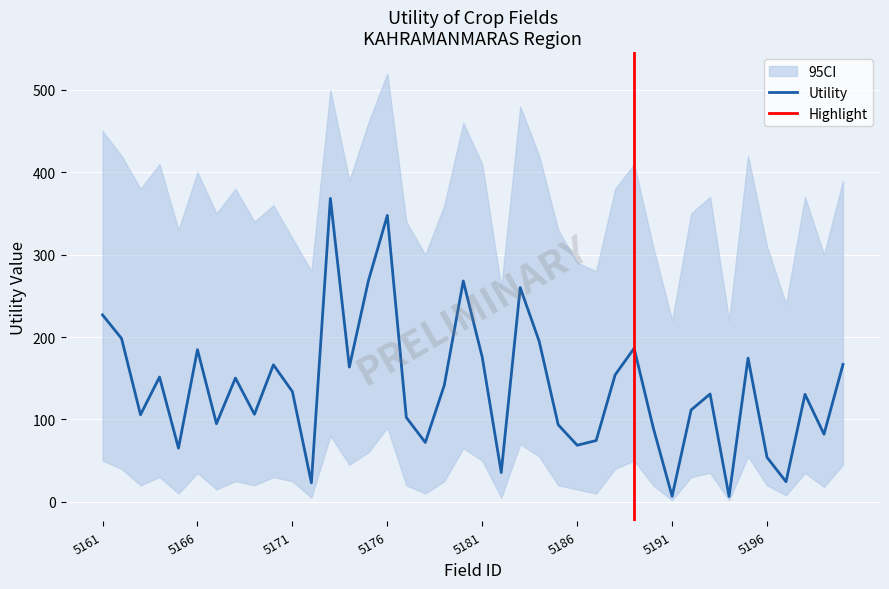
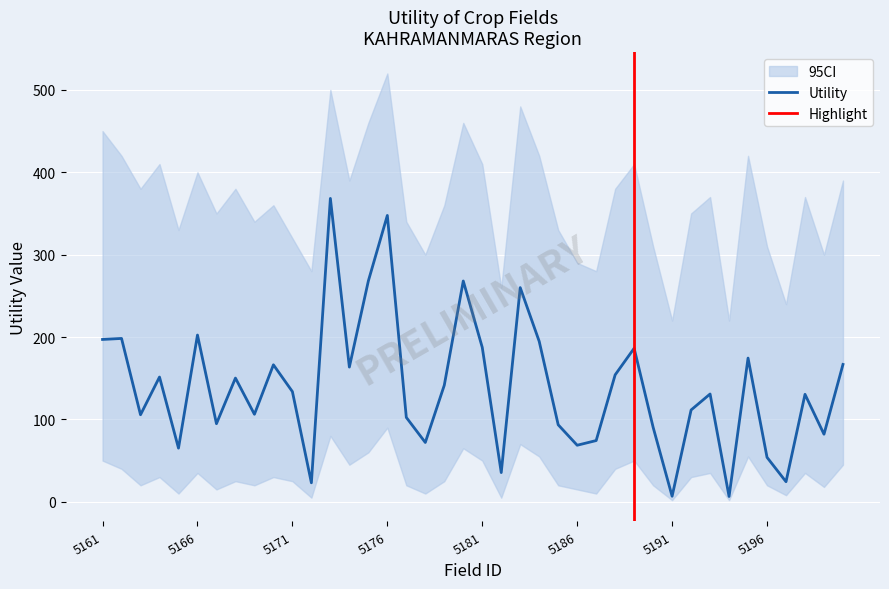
Utility, 5161: 230 -> 200
Utility, 5166: 180 -> 200
Utility, 5181: 180 -> 190
